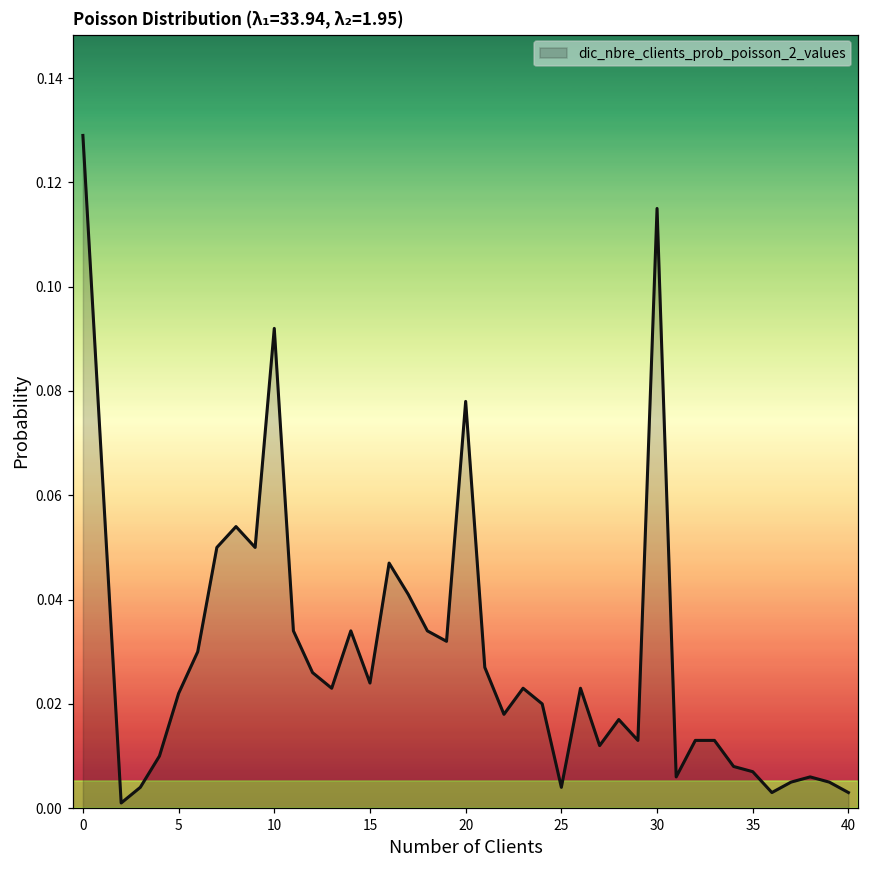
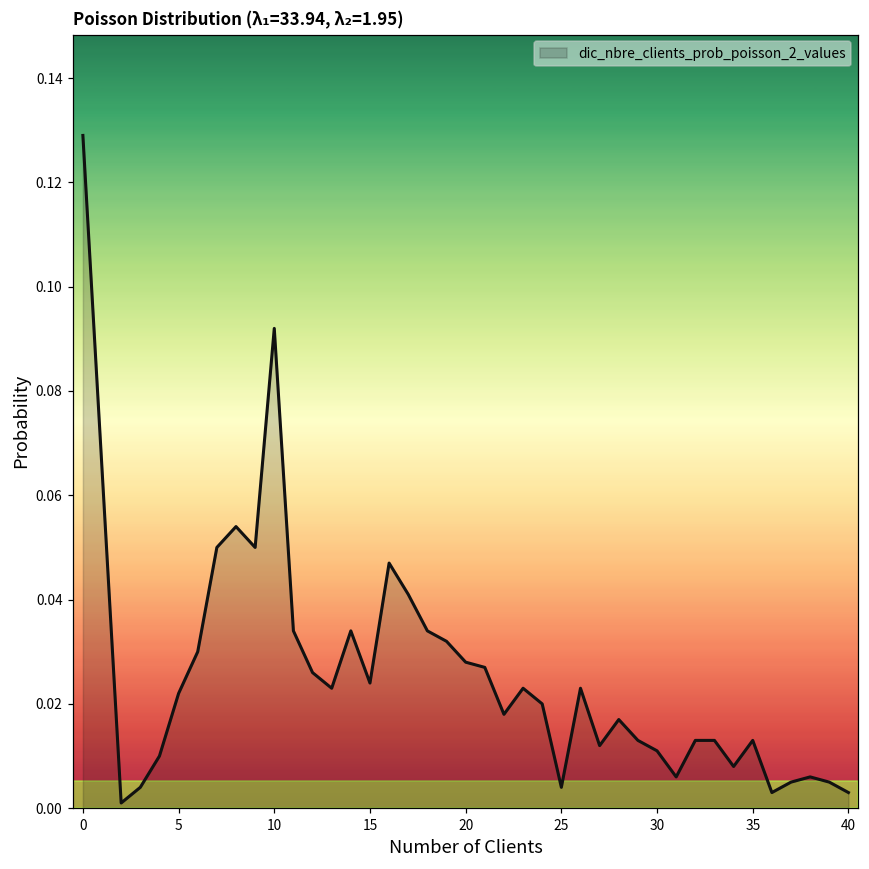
20: 0.078 -> 0.028
30: 0.115 -> 0.011
35: 0.007 -> 0.013
